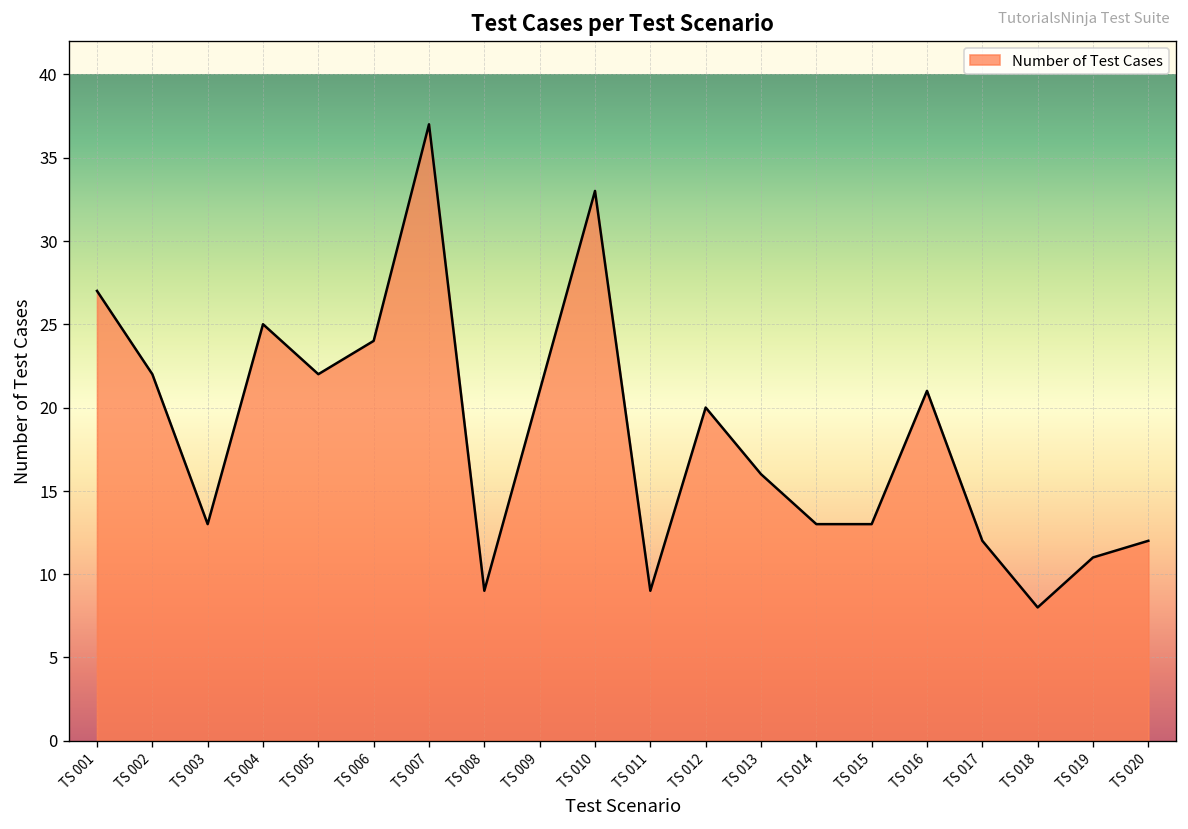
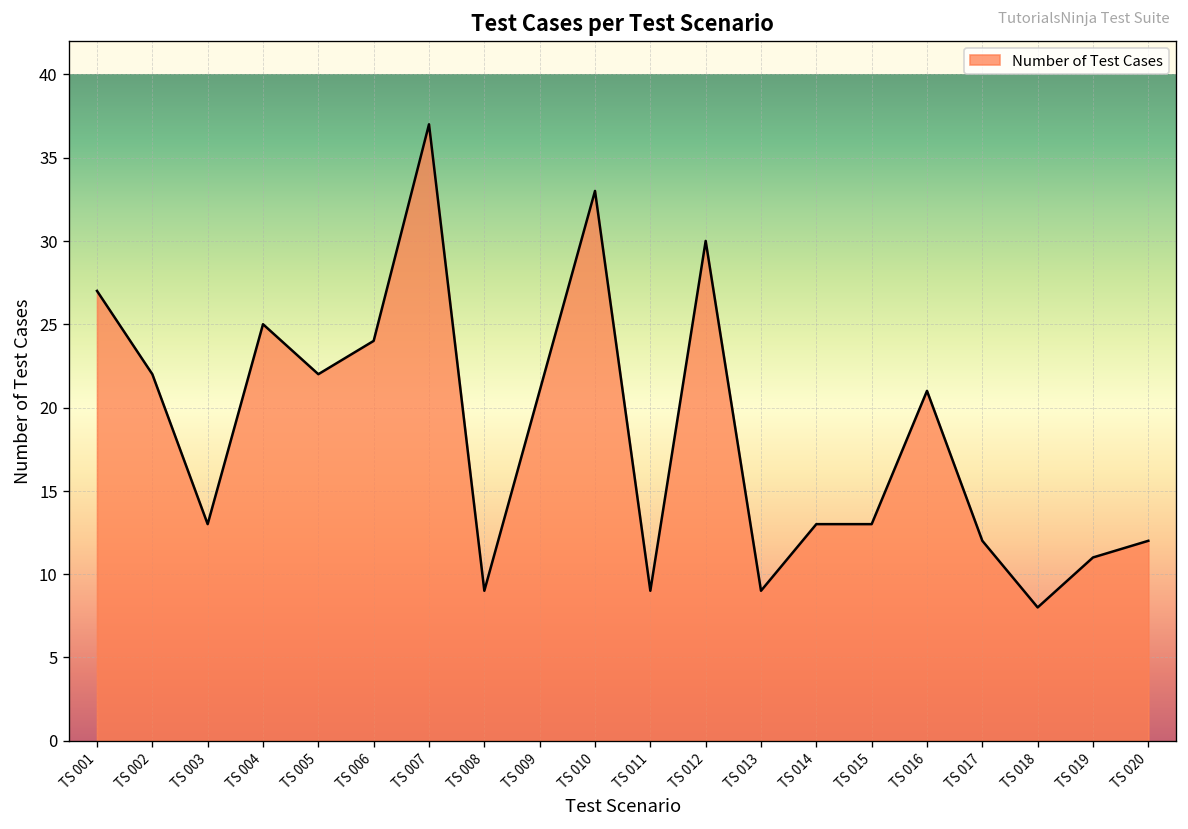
TS 012: 20 -> 30
TS 013: 16 -> 9
